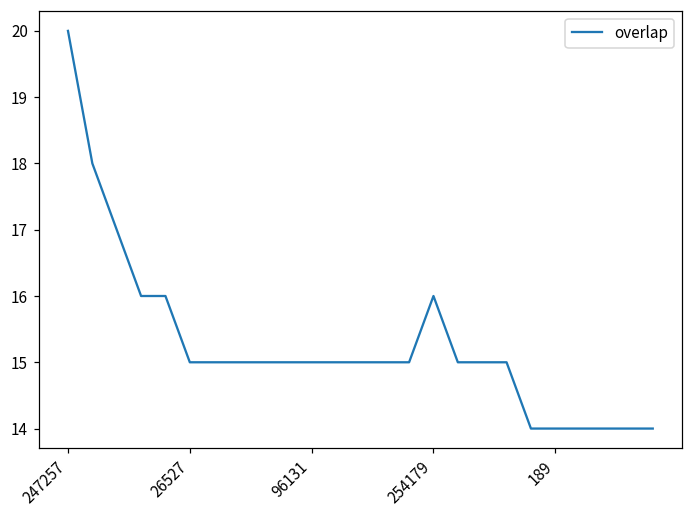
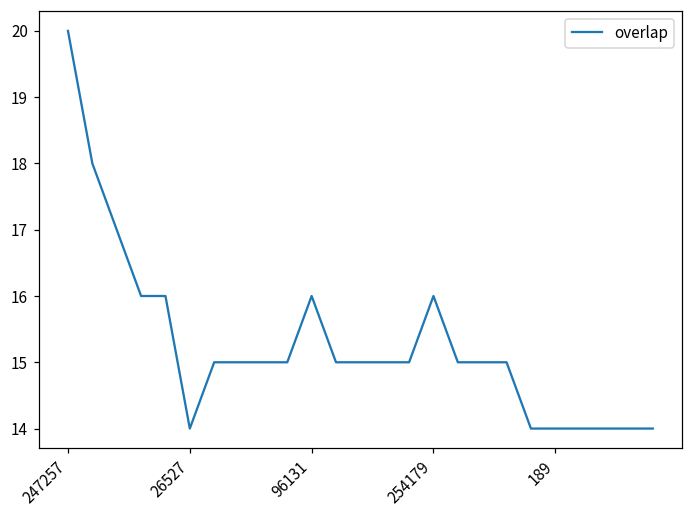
26527: 15 -> 14
96131: 15 -> 16
